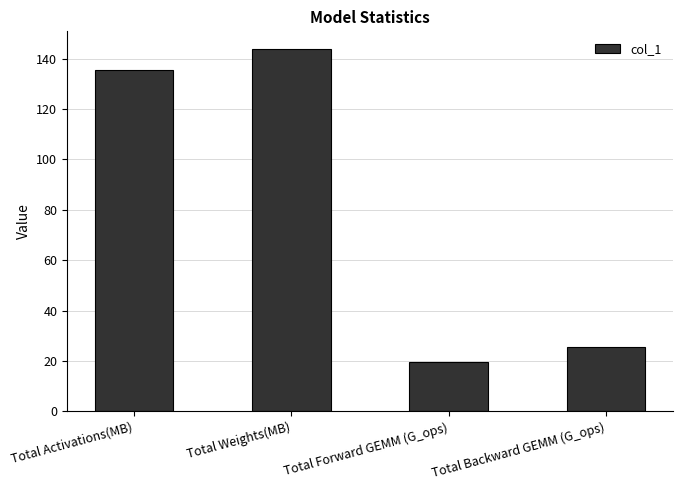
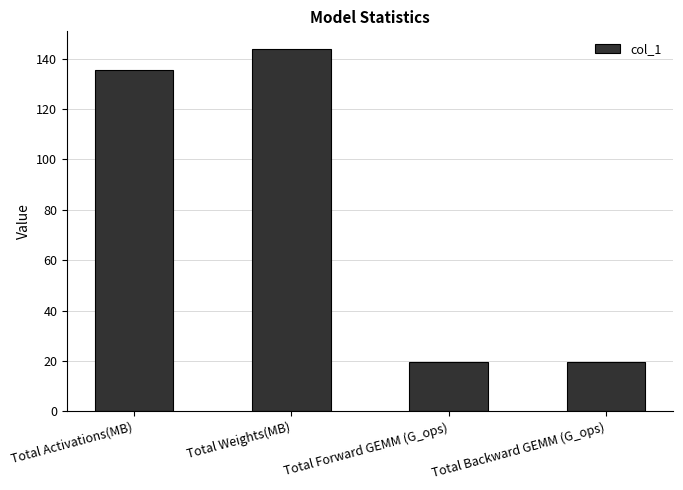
Total Backward GEMM (G_ops): 25 -> 20
